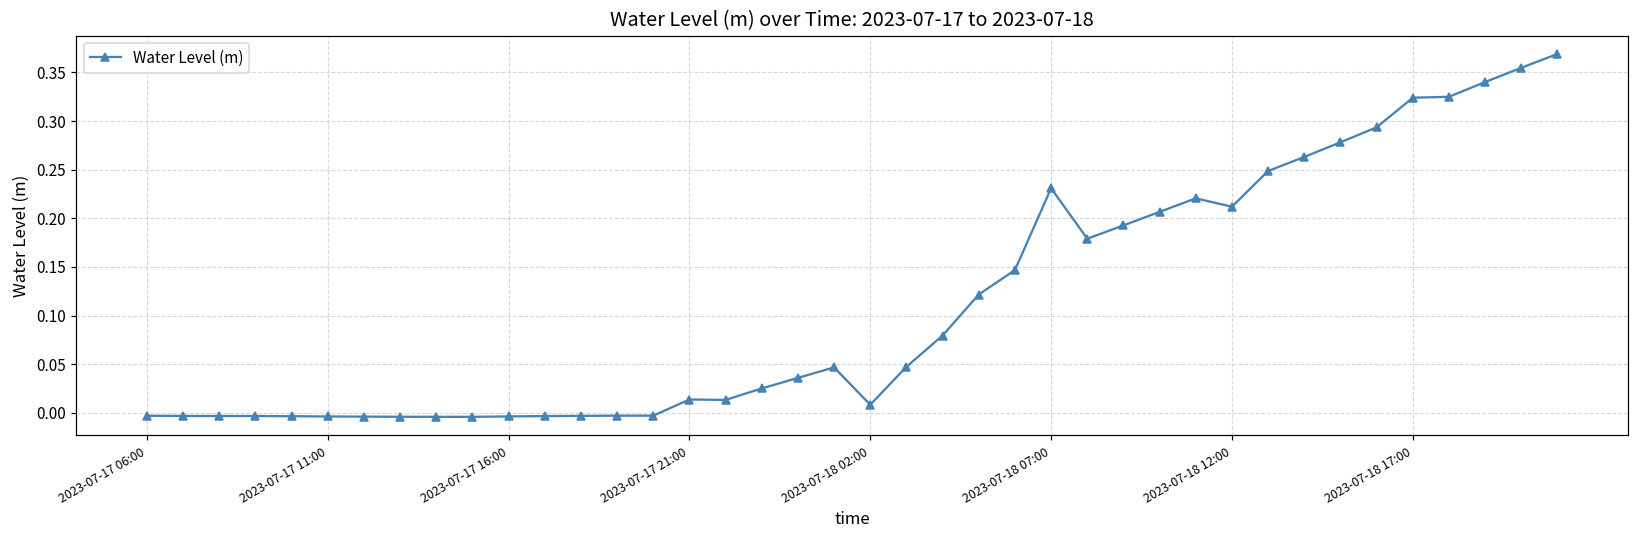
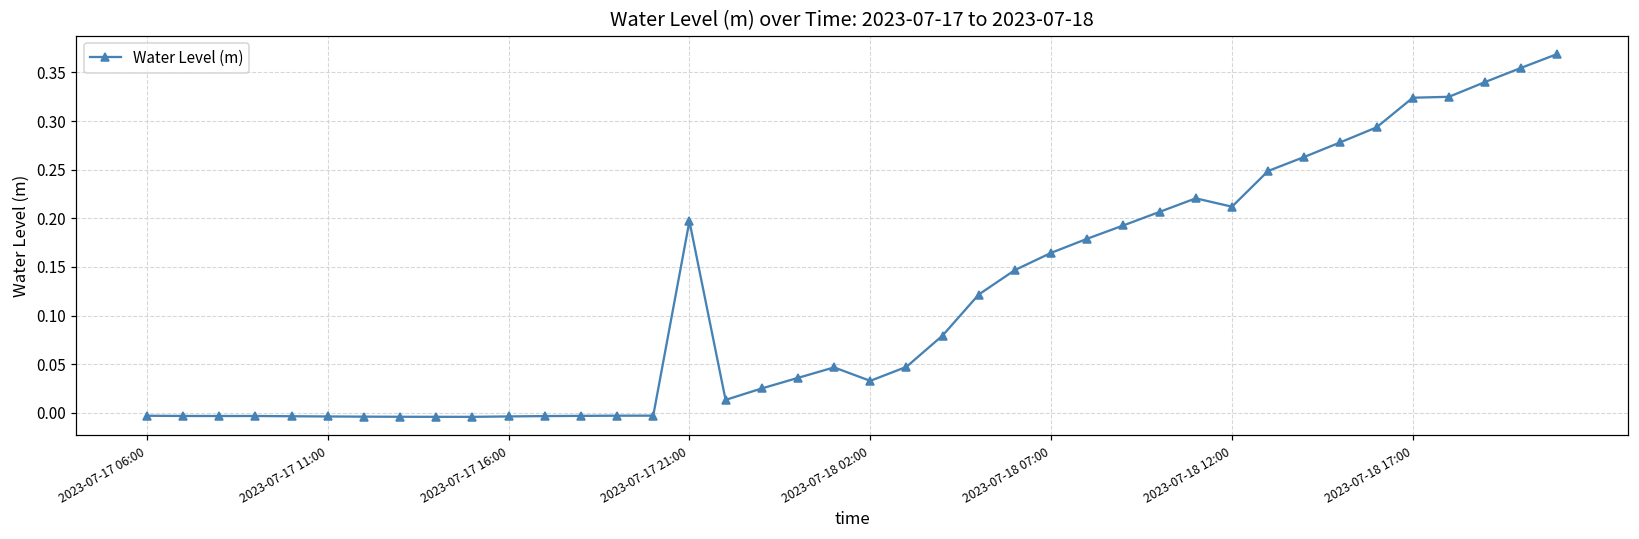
2023-07-17 21:00: 0.01 -> 0.20
2023-07-18 02:00: 0.01 -> 0.03
2023-07-18 07:00: 0.23 -> 0.16
